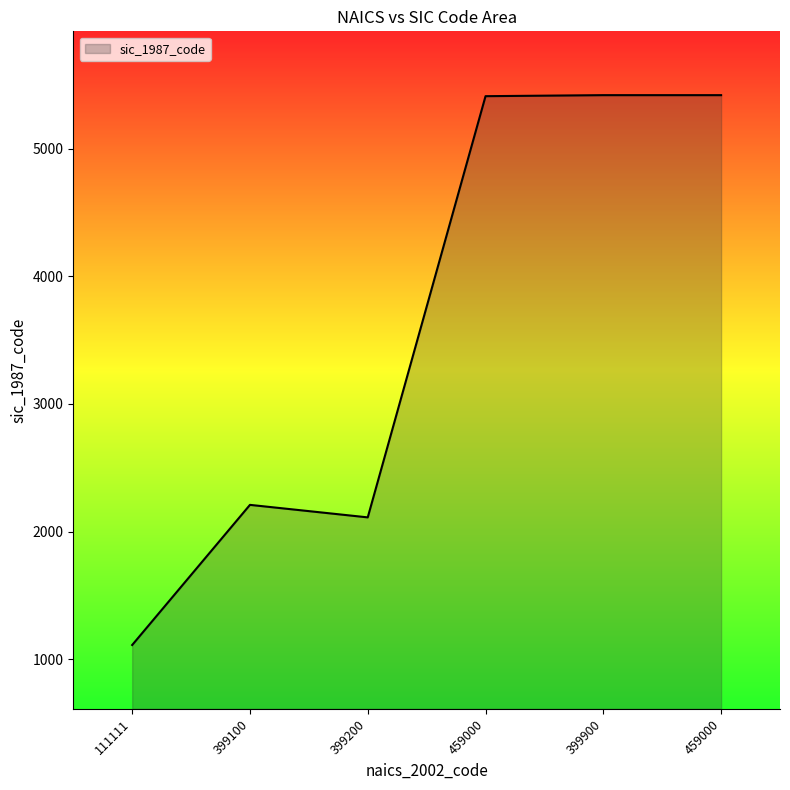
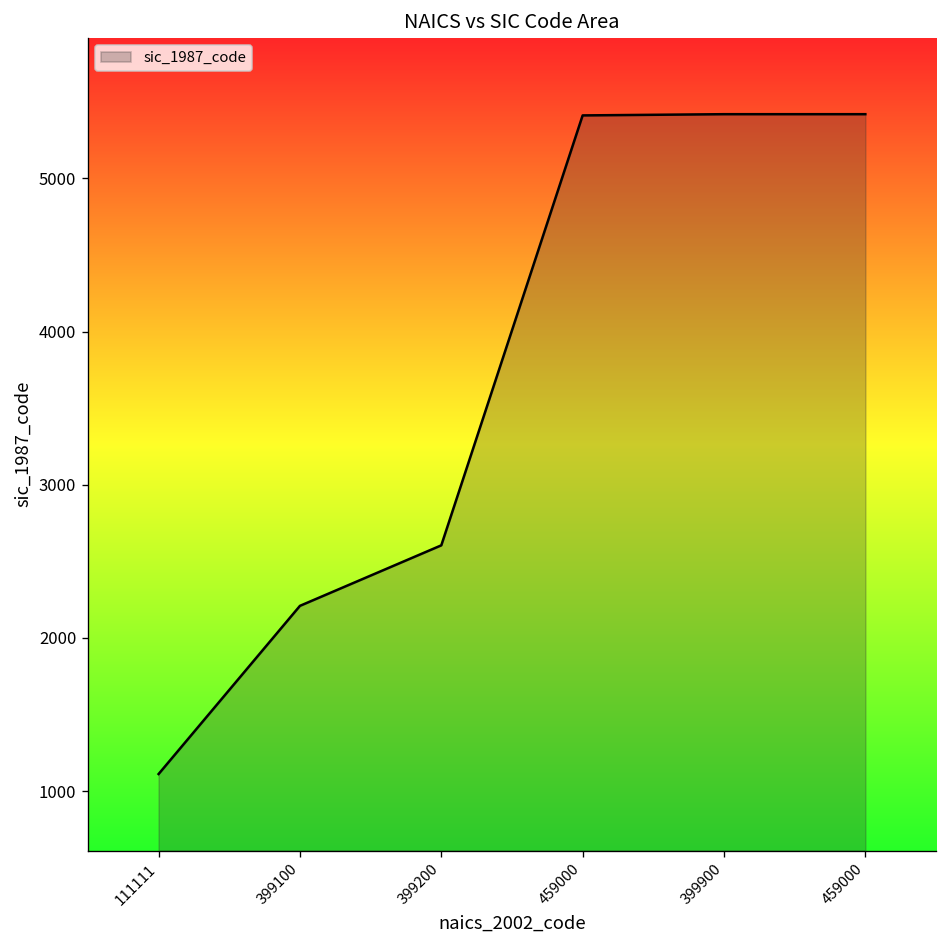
399200: 2110 -> 2600
